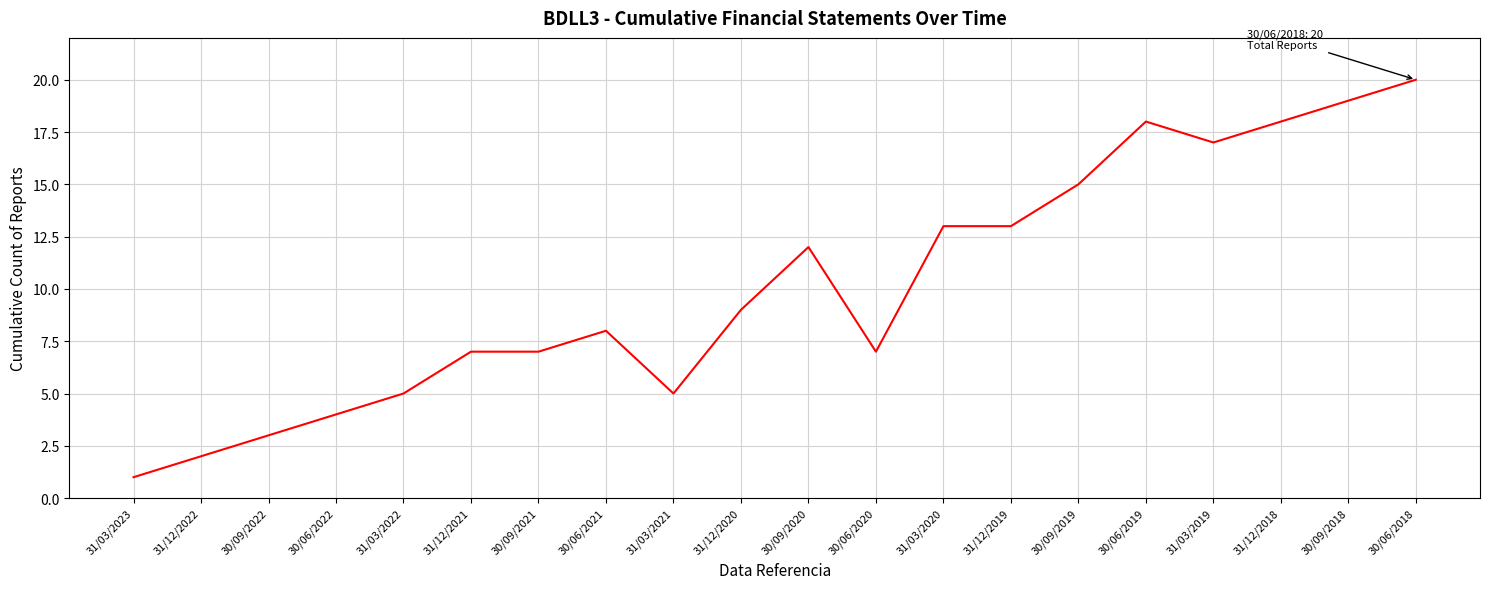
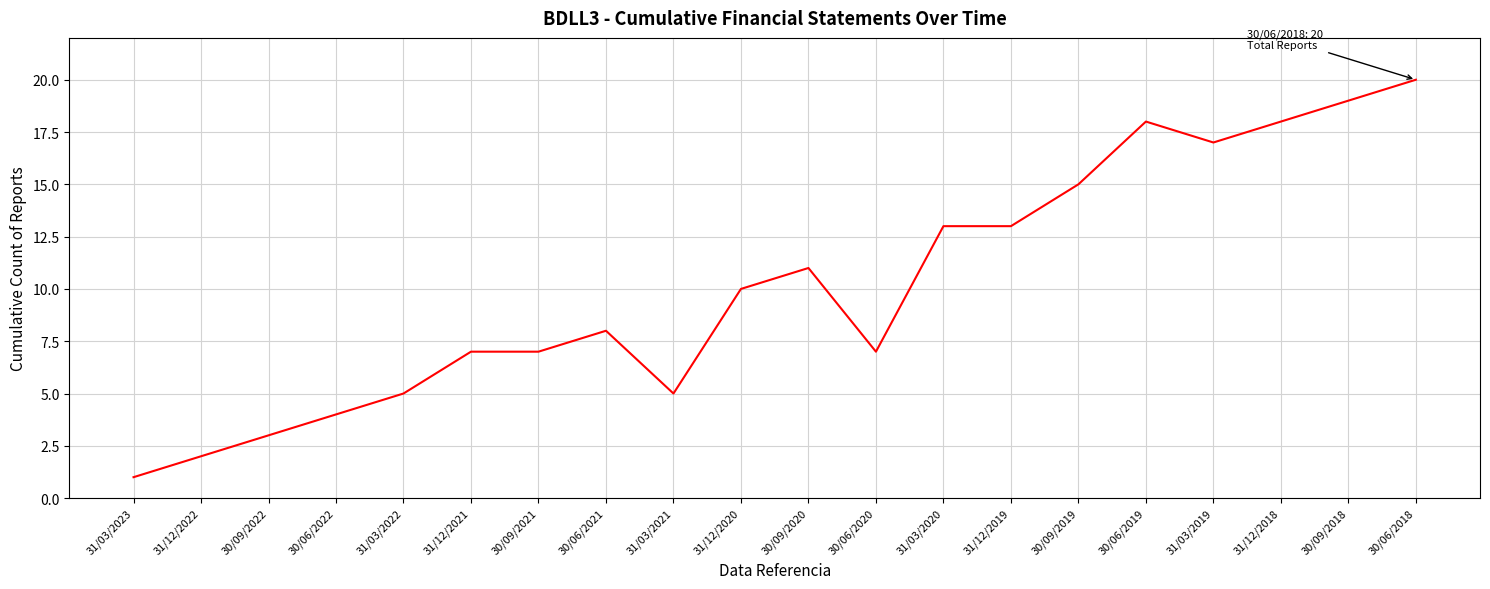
31/12/2020: 9 -> 10
30/09/2020: 12 -> 11
